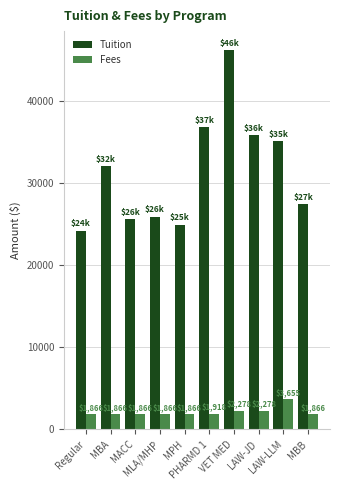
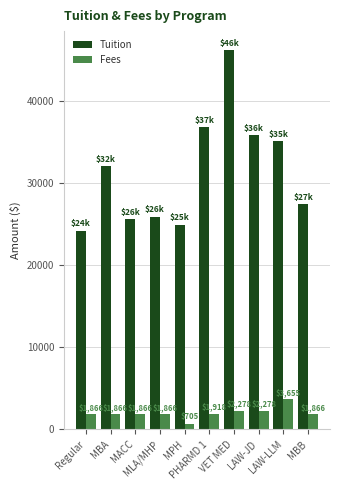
Fees, MPH: $1,866 -> $705
